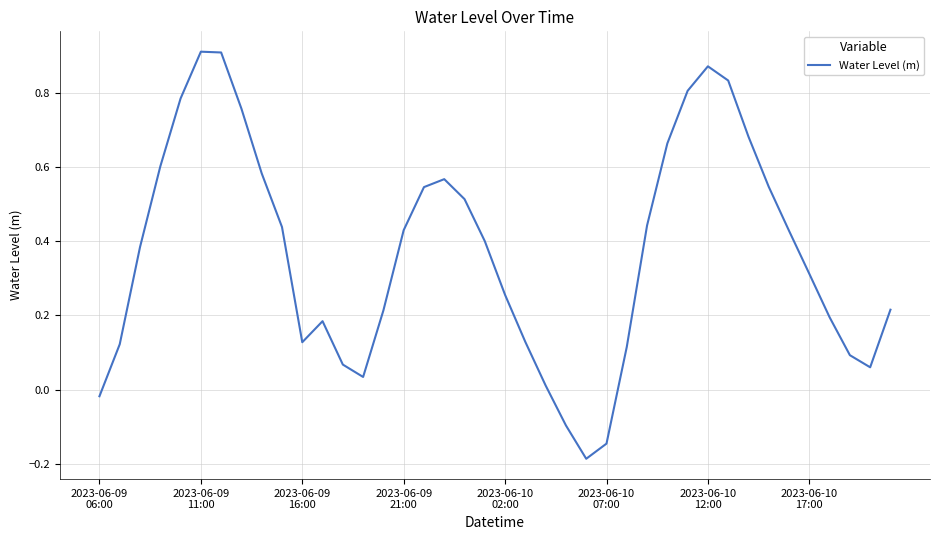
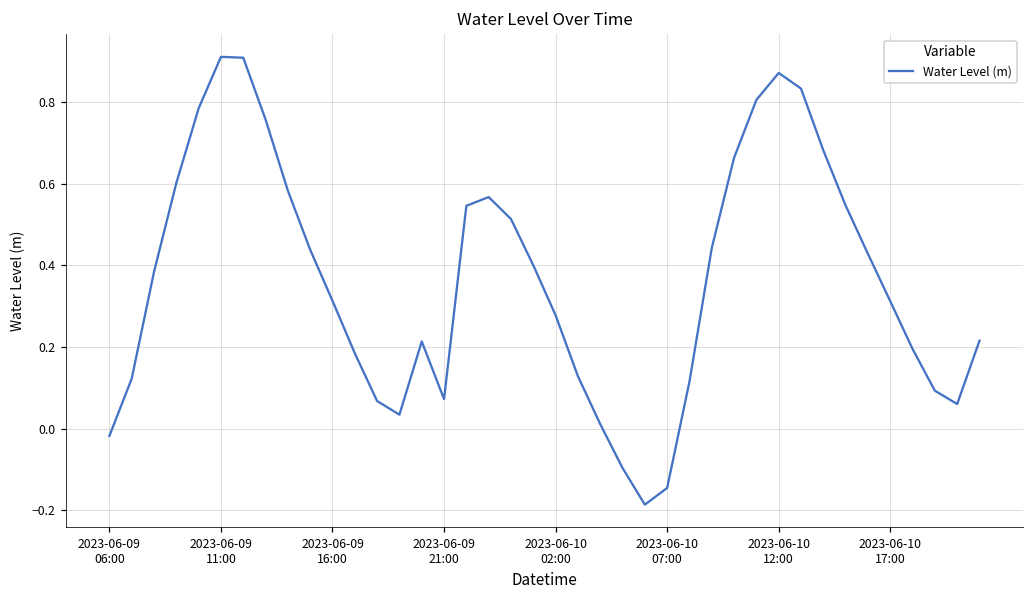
2023-06-09 16:00: 0.13 -> 0.31
2023-06-09 21:00: 0.43 -> 0.07
2023-06-10 02:00: 0.26 -> 0.28
